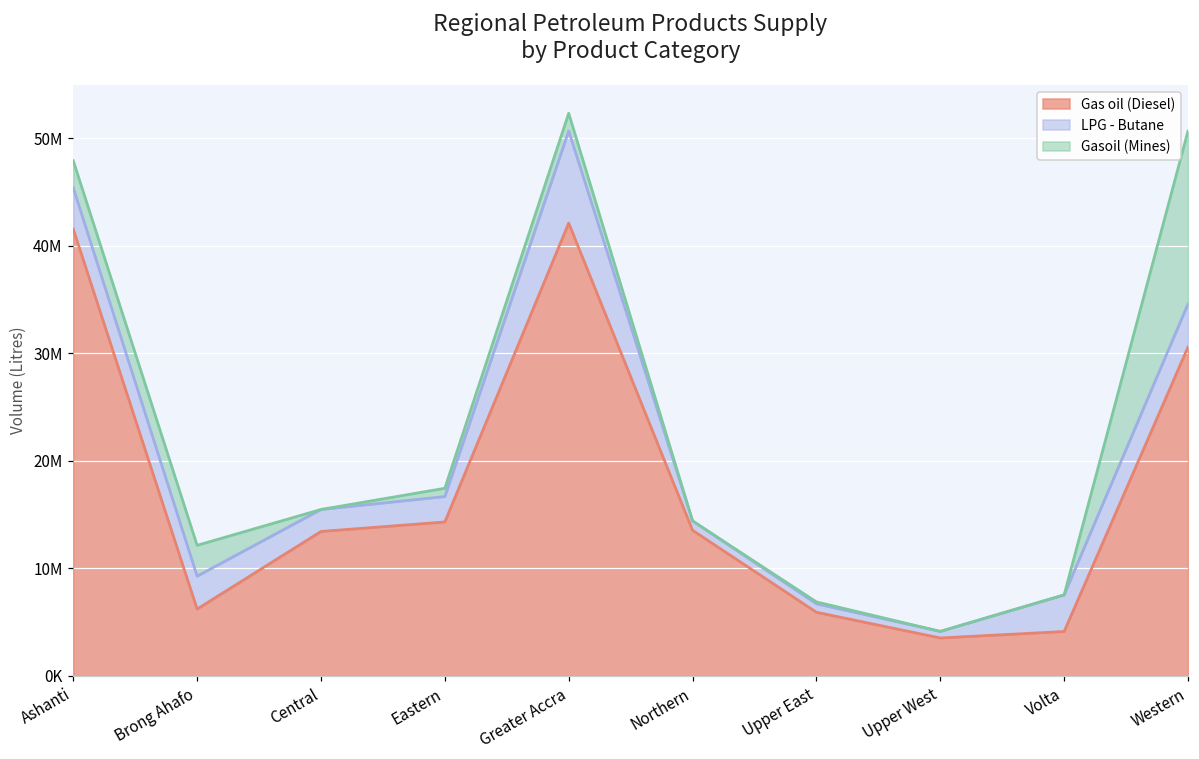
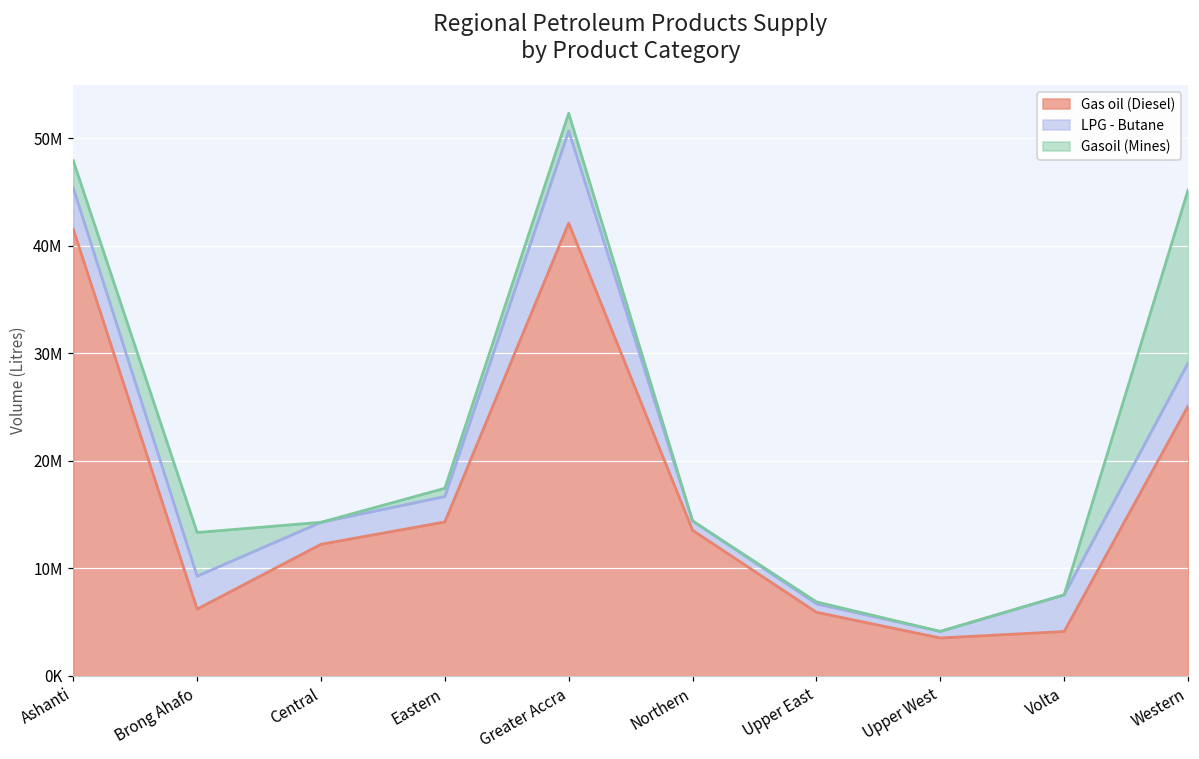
Gasoil (Mines), Brong Ahafo: 3000000 -> 4000000
Gas oil (Diesel), Central: 13000000 -> 12000000
Gas oil (Diesel), Western: 31000000 -> 25000000
